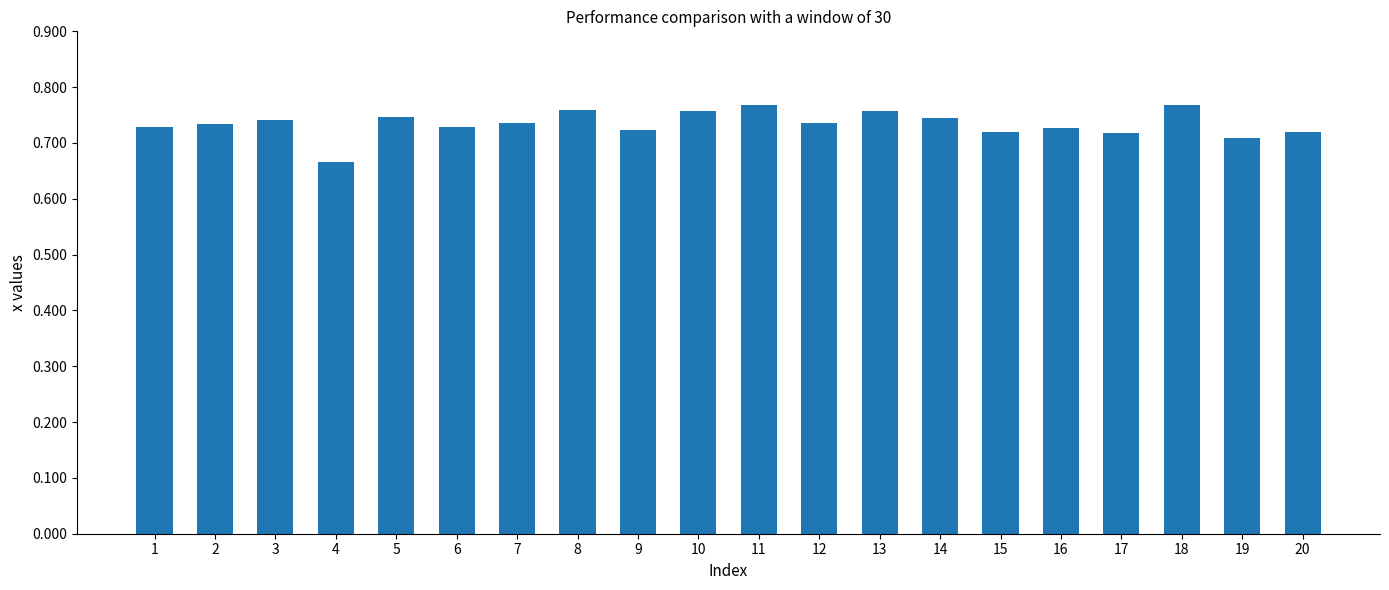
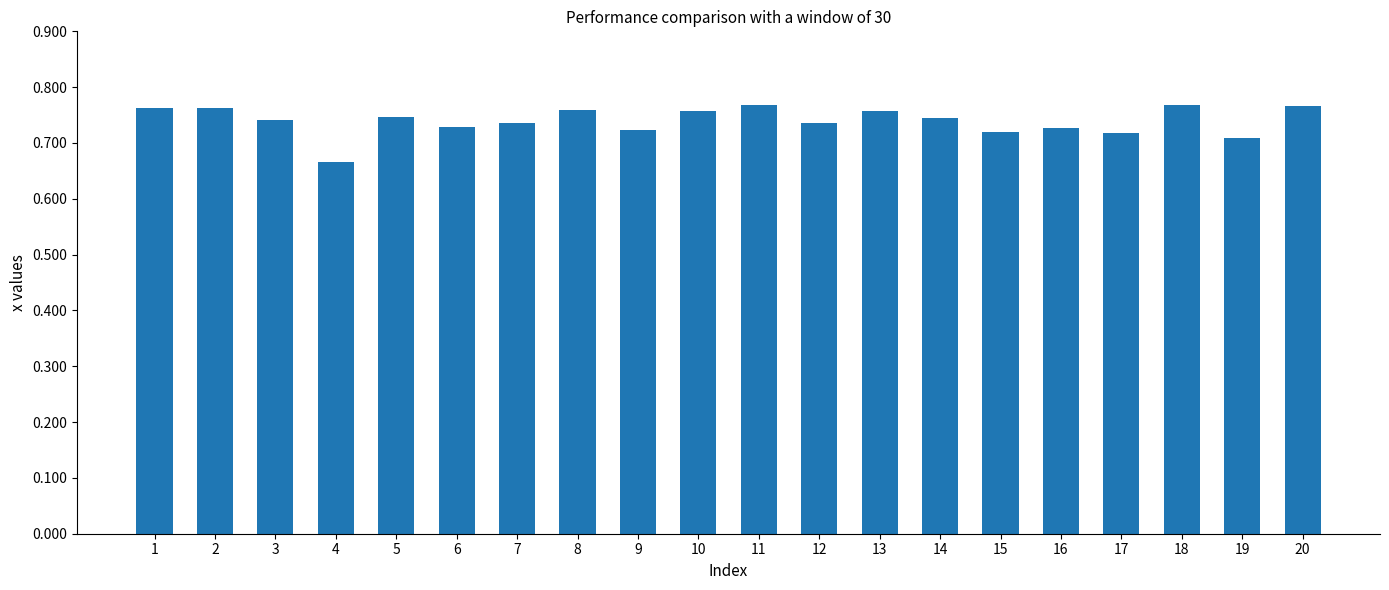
1: 0.73 -> 0.76
2: 0.73 -> 0.76
20: 0.72 -> 0.77
